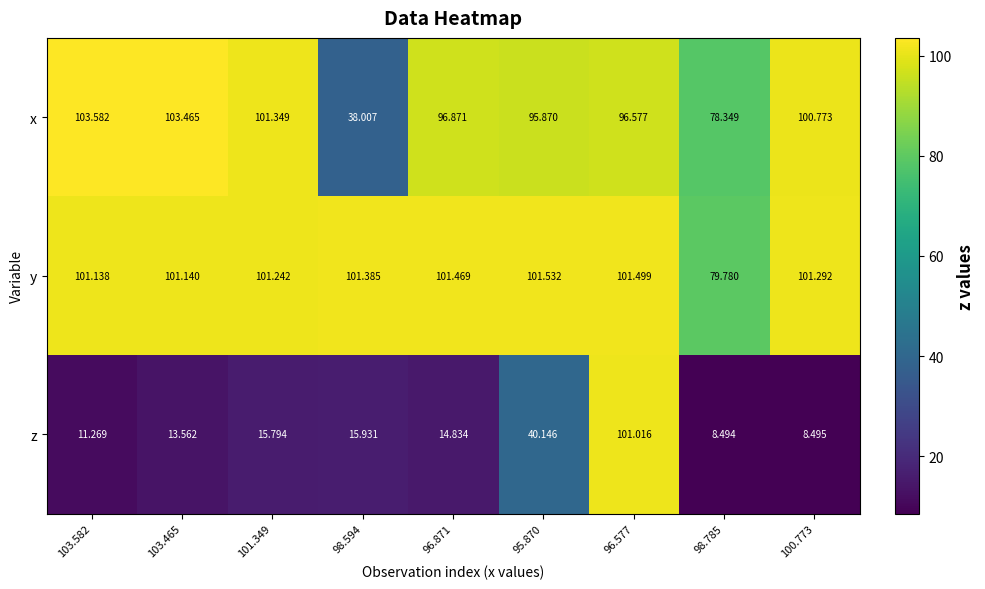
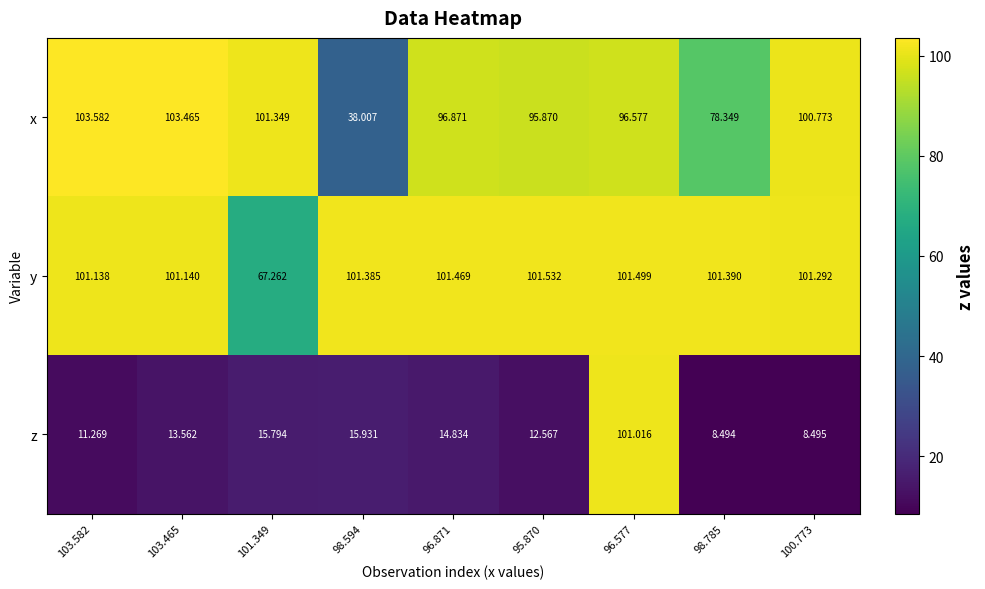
y, 101.349: 101.242 -> 67.262
y, 98.785: 79.780 -> 101.390
z, 95.870: 40.146 -> 12.567
